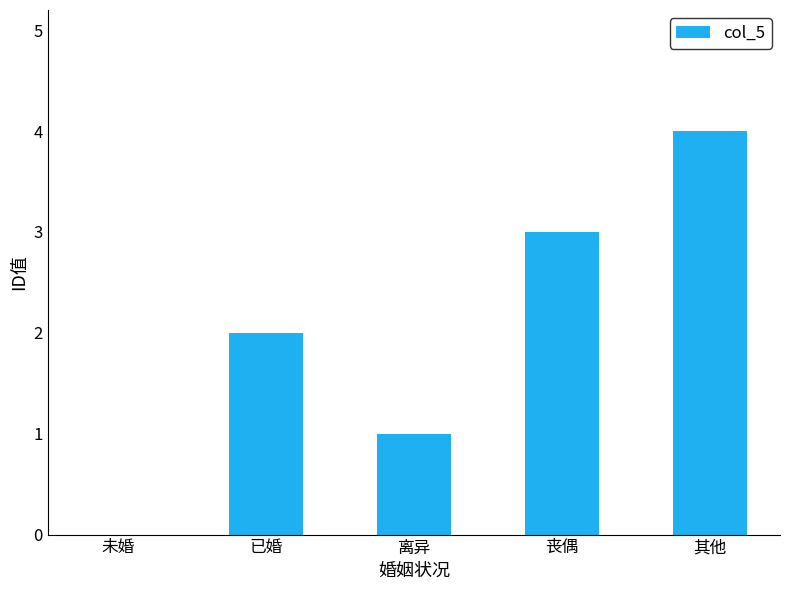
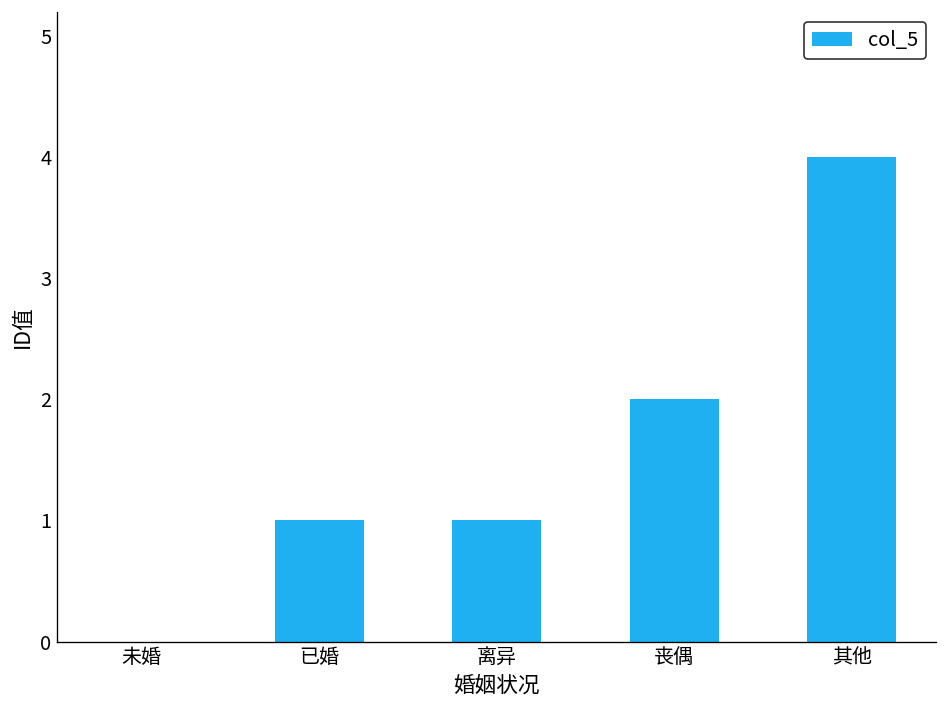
已婚: 2 -> 1
丧偶: 3 -> 2
